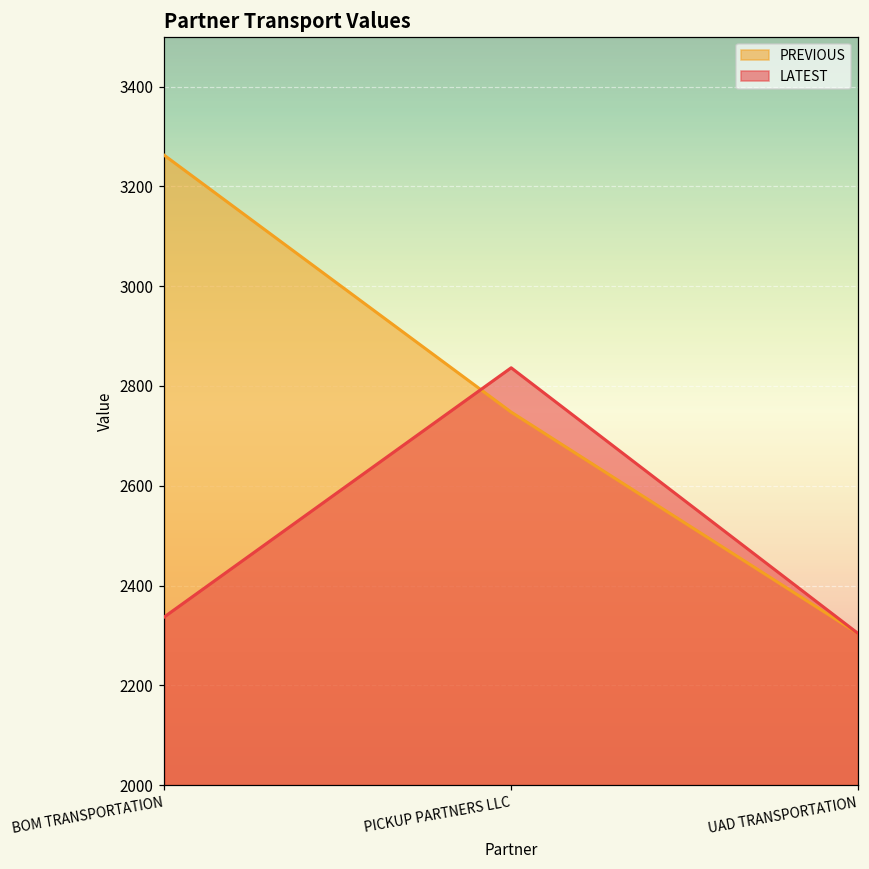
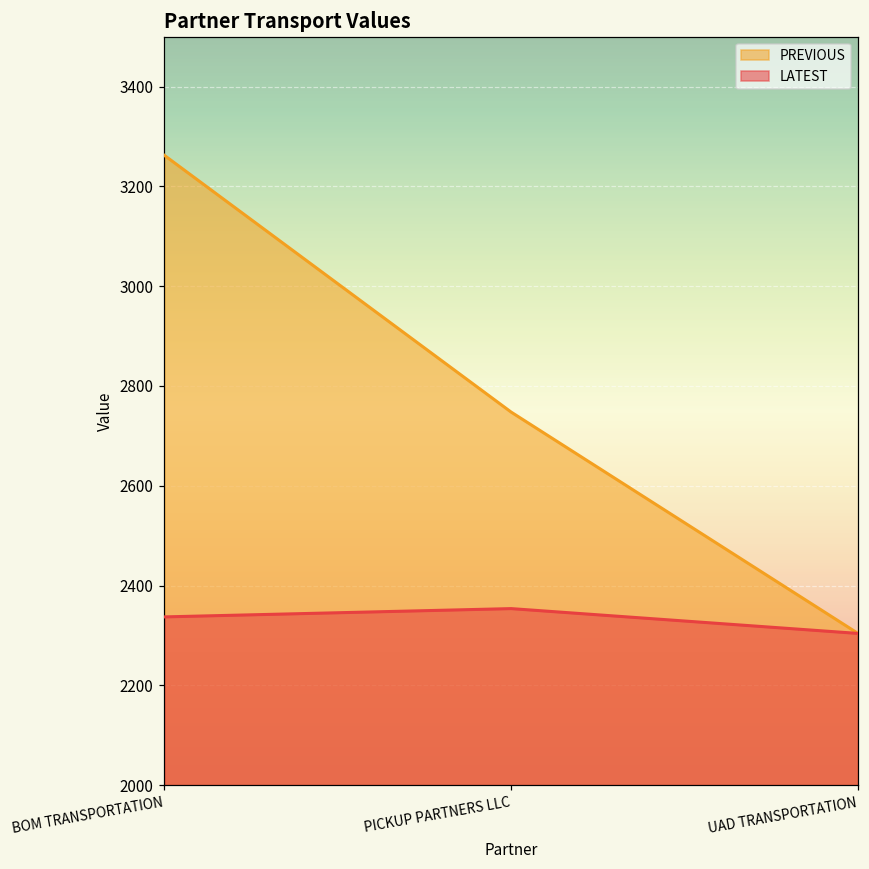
LATEST, PICKUP PARTNERS LLC: 2840 -> 2350
